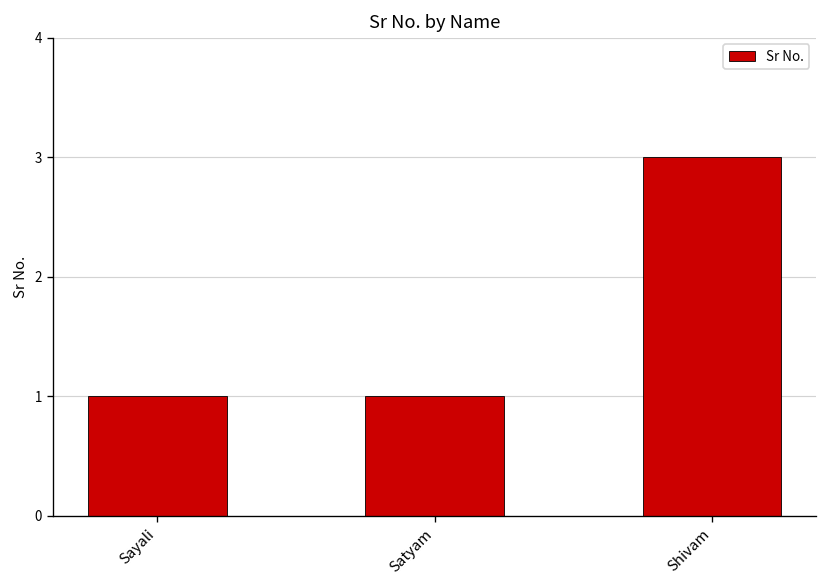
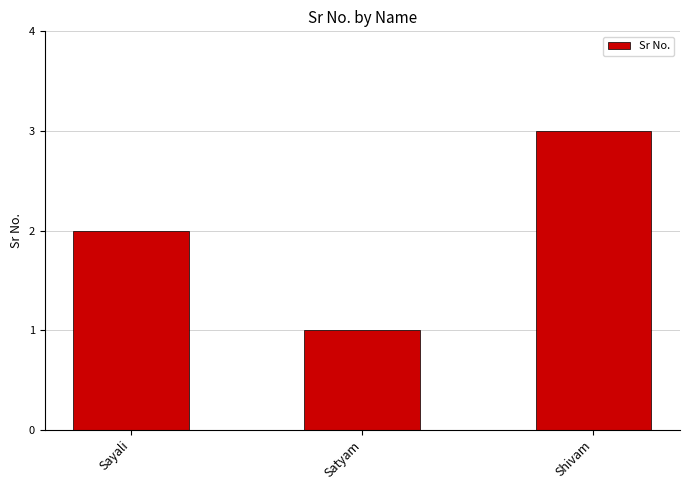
Sayali: 1 -> 2
